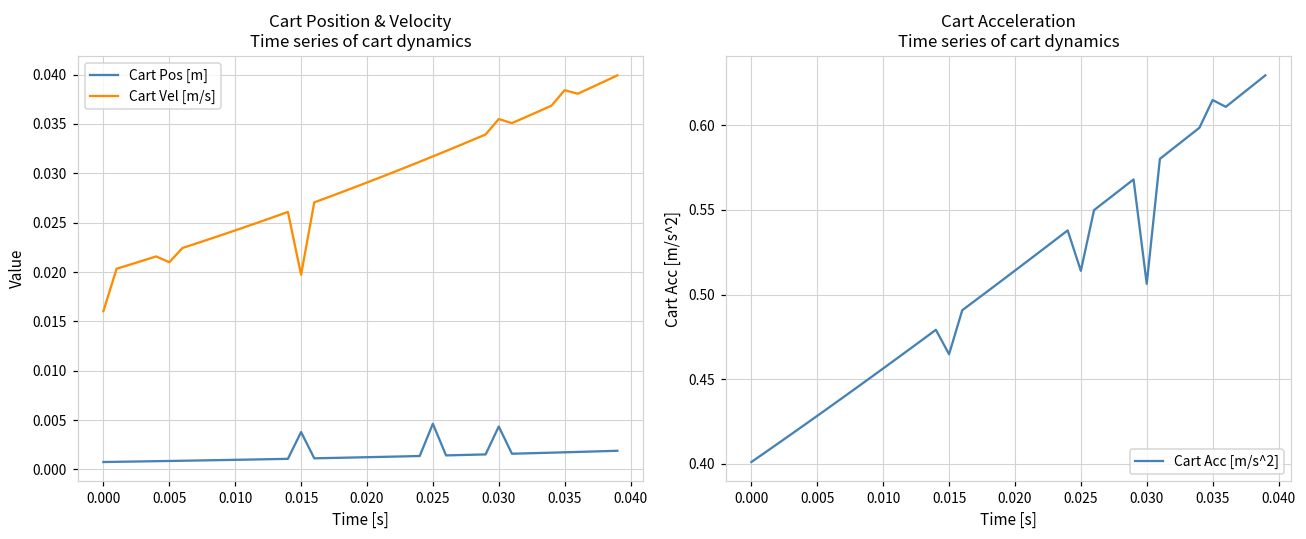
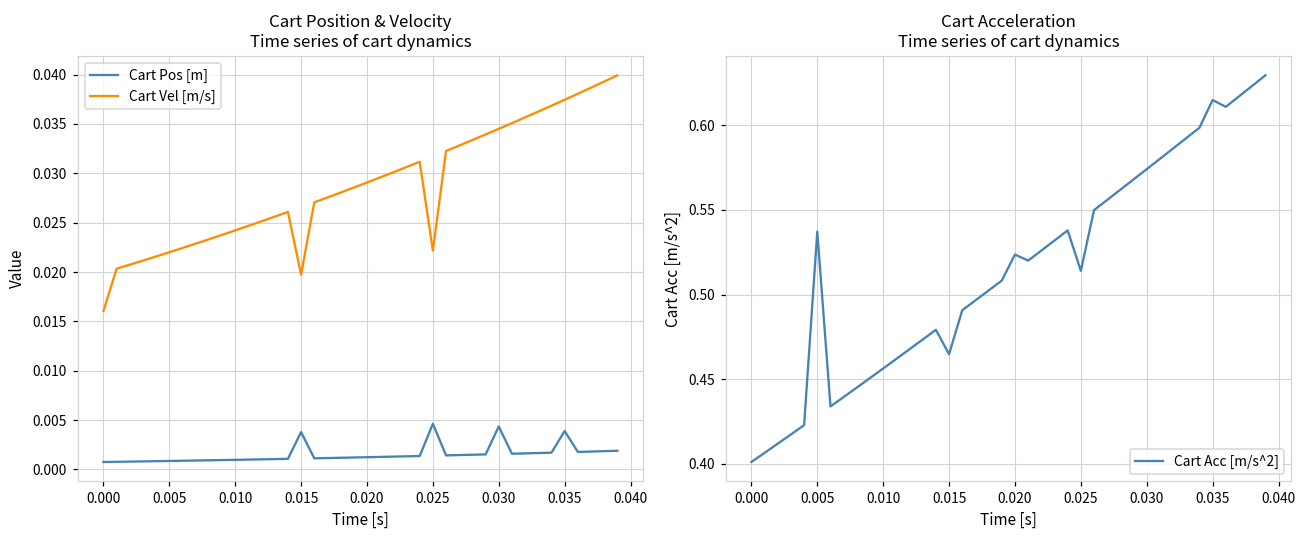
Cart Position & Velocity Time series of cart dynamics, Cart Vel [m/s], 0.005: 0.021 -> 0.022
Cart Position & Velocity Time series of cart dynamics, Cart Vel [m/s], 0.025: 0.032 -> 0.022
Cart Position & Velocity Time series of cart dynamics, Cart Vel [m/s], 0.030: 0.0355 -> 0.0345
Cart Position & Velocity Time series of cart dynamics, Cart Pos [m], 0.035: 0.002 -> 0.004
Cart Position & Velocity Time series of cart dynamics, Cart Vel [m/s], 0.035: 0.038 -> 0.037
Cart Acceleration Time series of cart dynamics, 0.005: 0.428 -> 0.537
Cart Acceleration Time series of cart dynamics, 0.020: 0.514 -> 0.524
Cart Acceleration Time series of cart dynamics, 0.030: 0.506 -> 0.574
